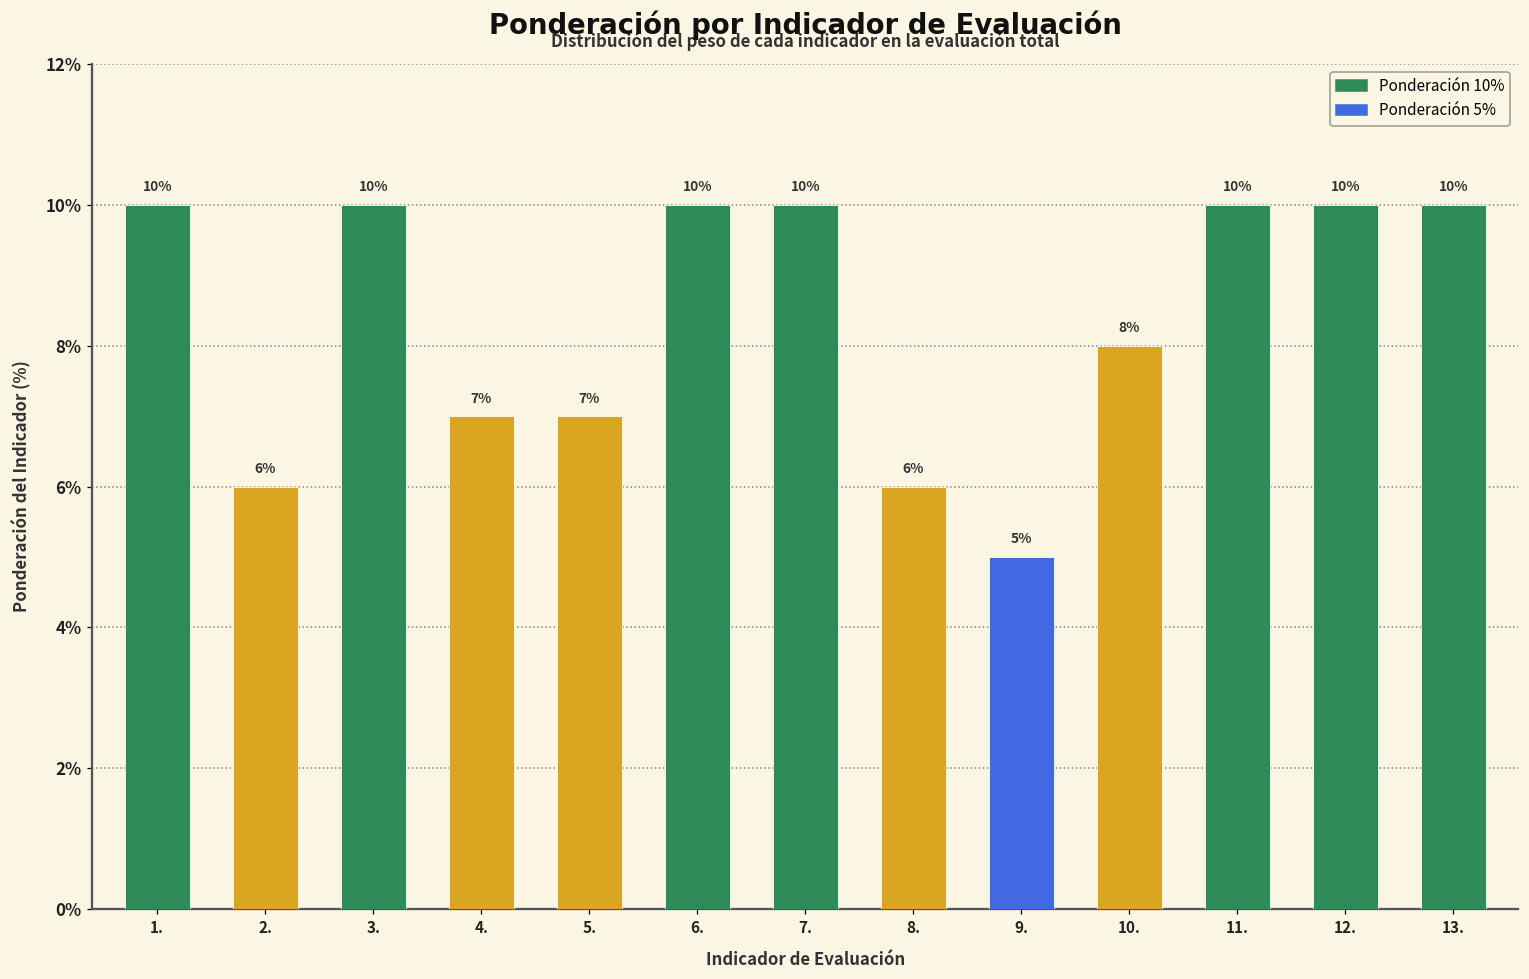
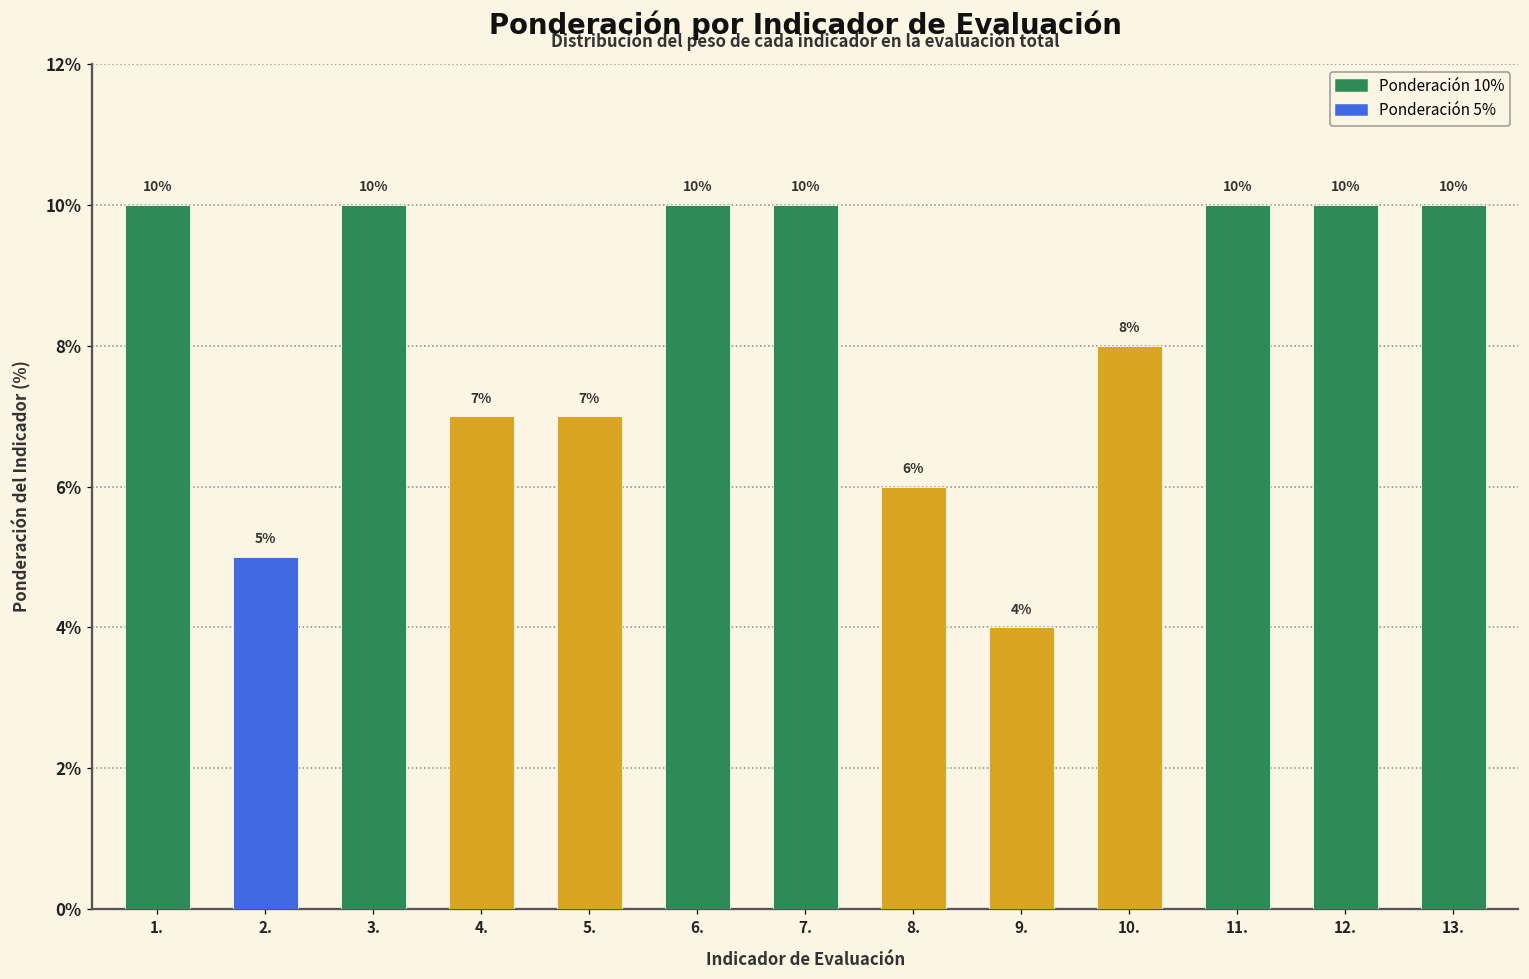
2.: 6% -> 5%
9.: 5% -> 4%
